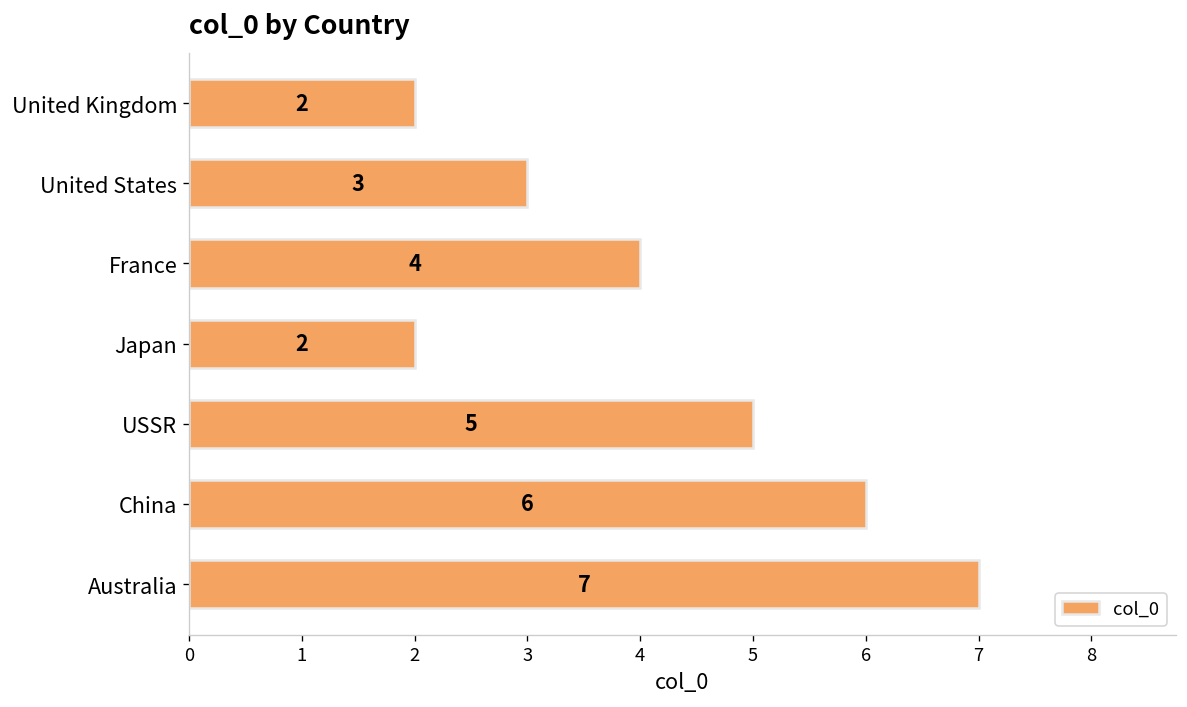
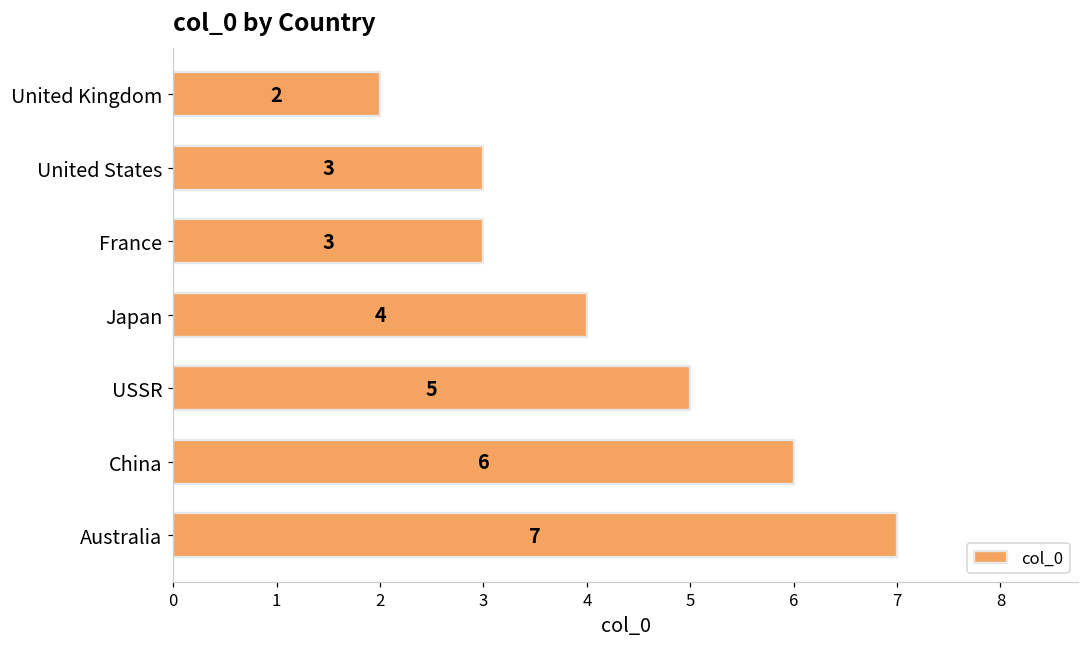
France: 4 -> 3
Japan: 2 -> 4
